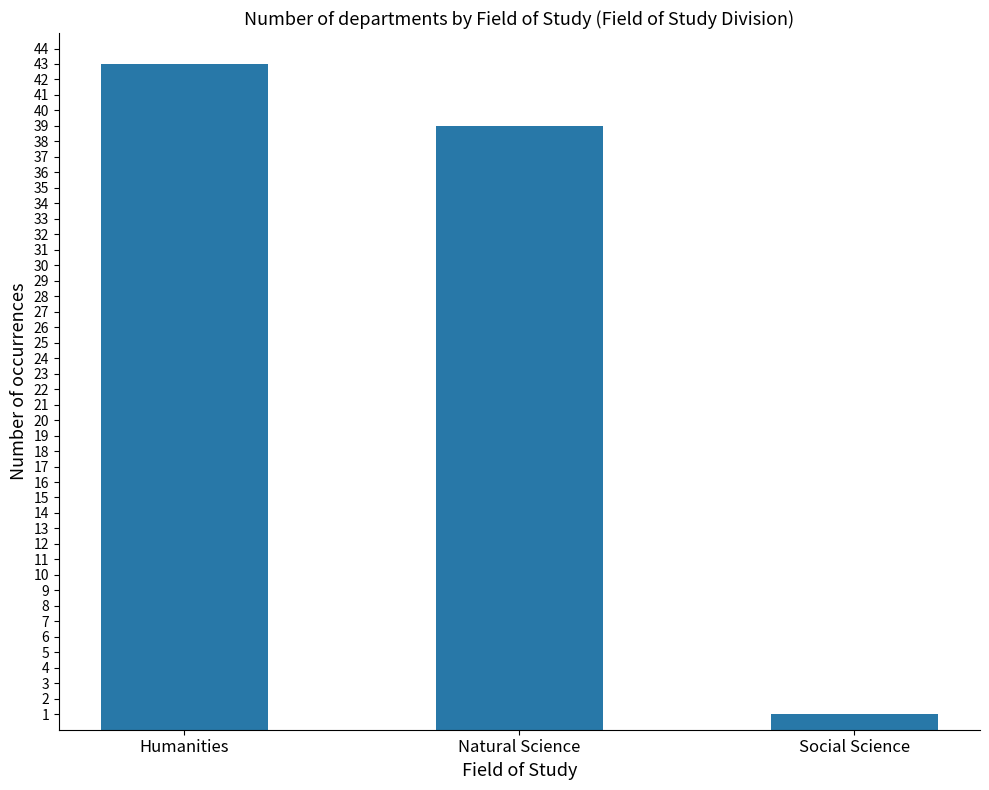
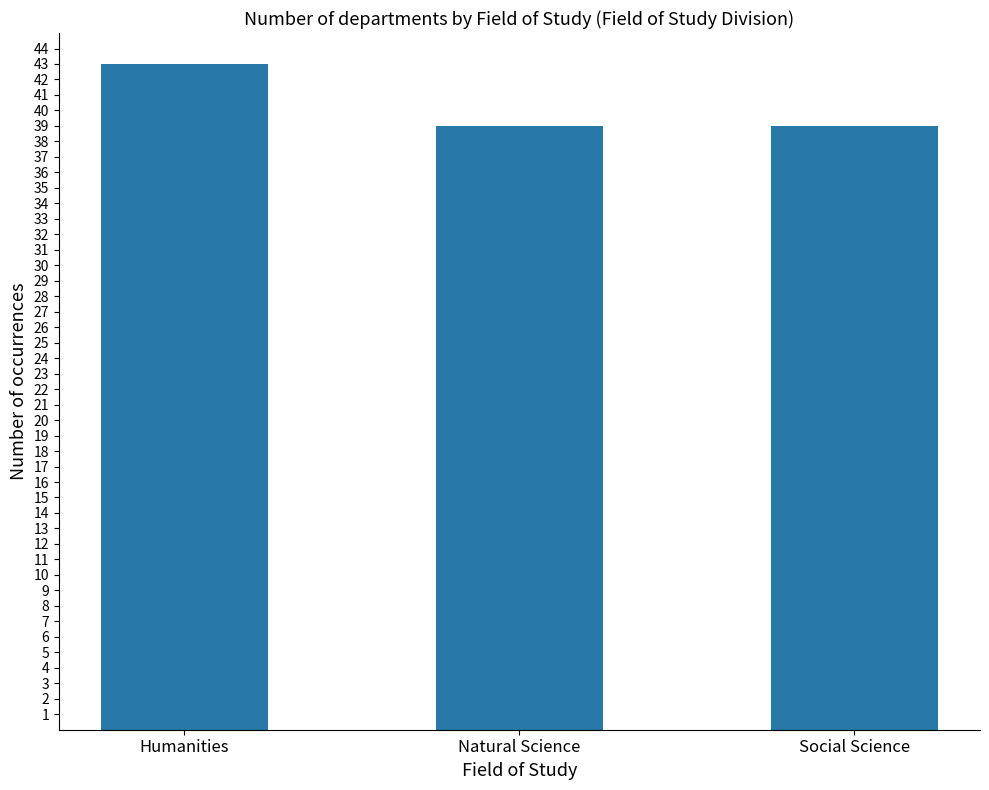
Social Science: 1 -> 39
